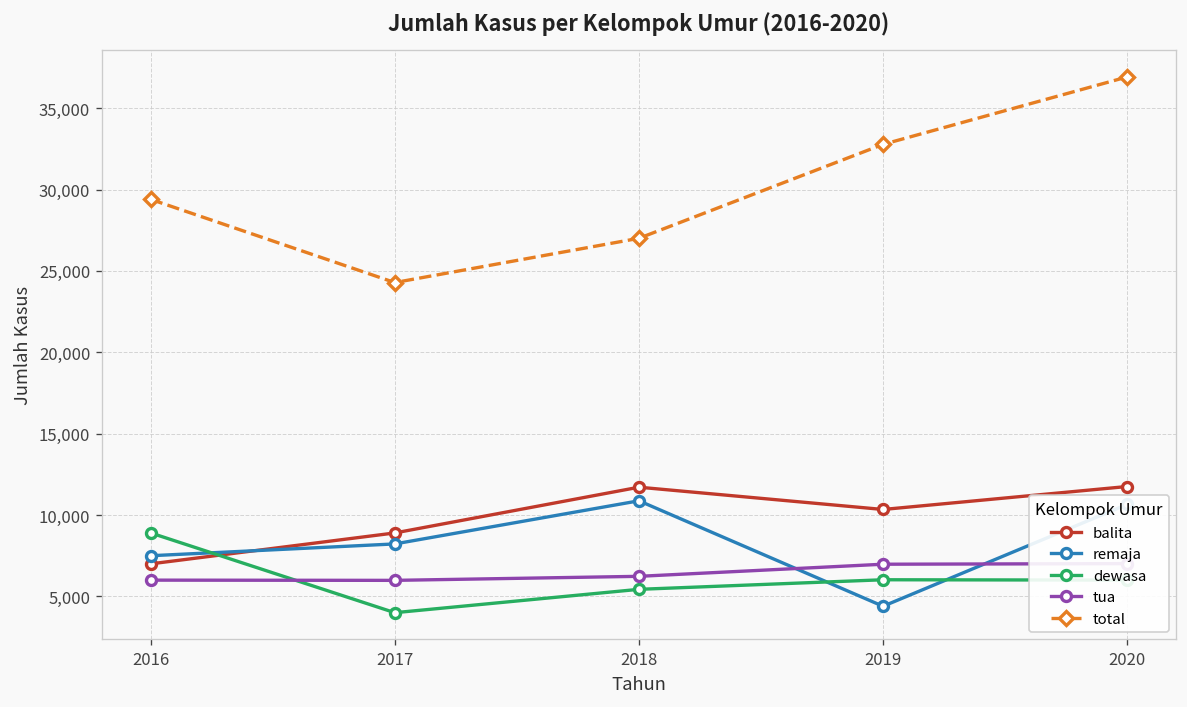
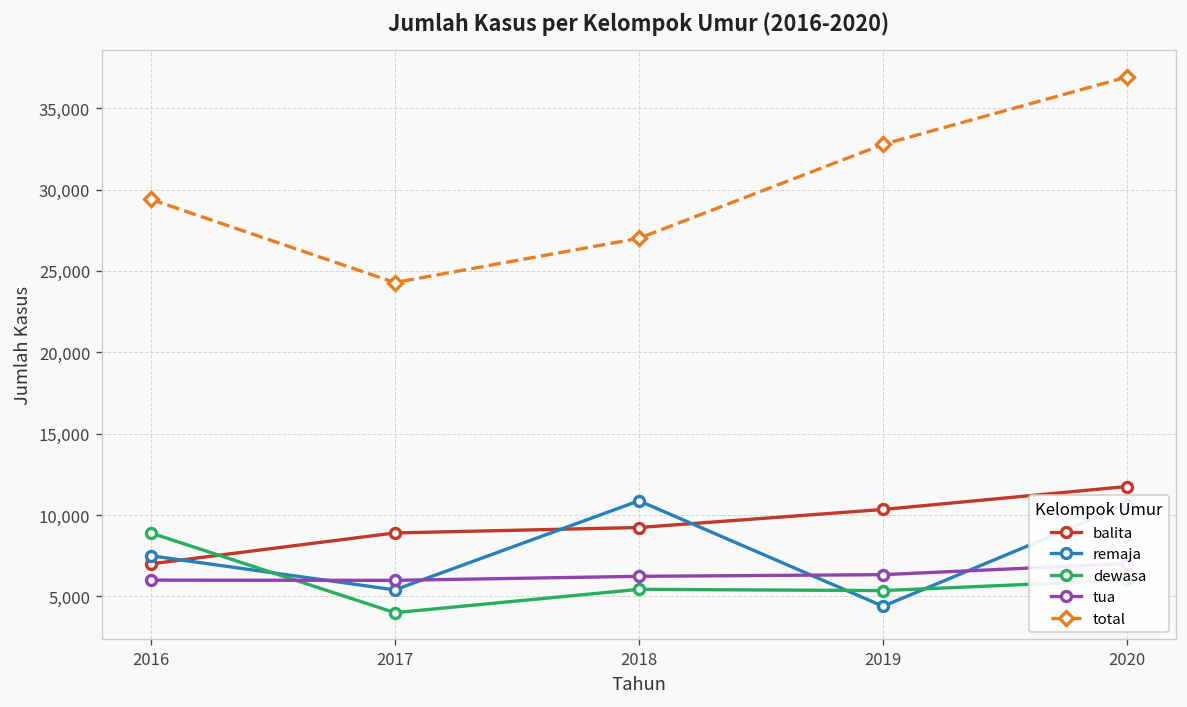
remaja, 2017: 8,200 -> 5,400
balita, 2018: 11,700 -> 9,200
dewasa, 2019: 6,000 -> 5,400
tua, 2019: 7,000 -> 6,300
